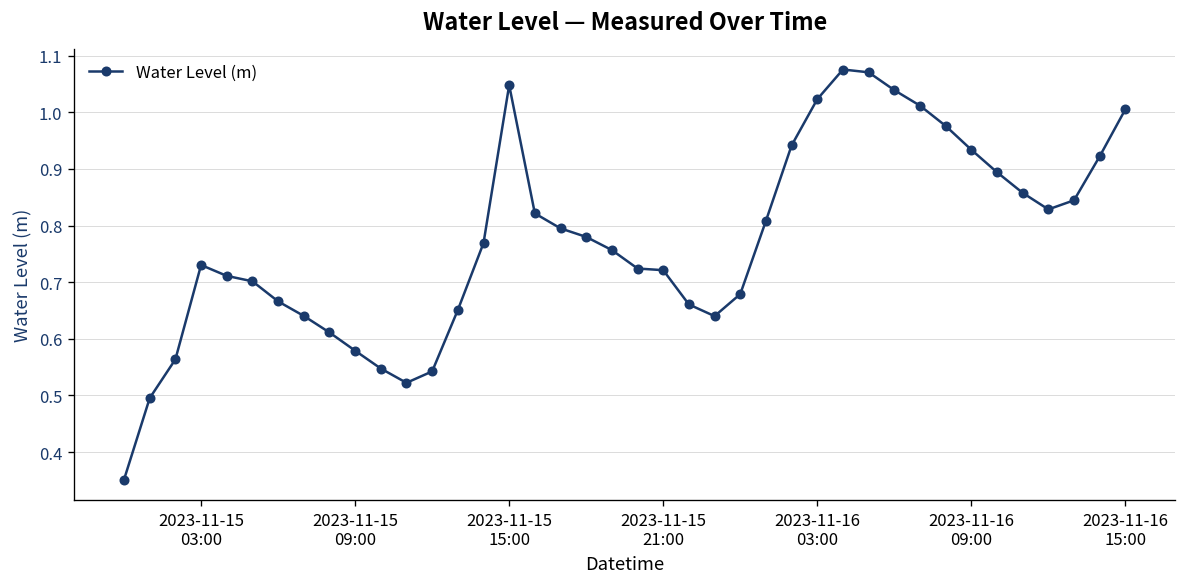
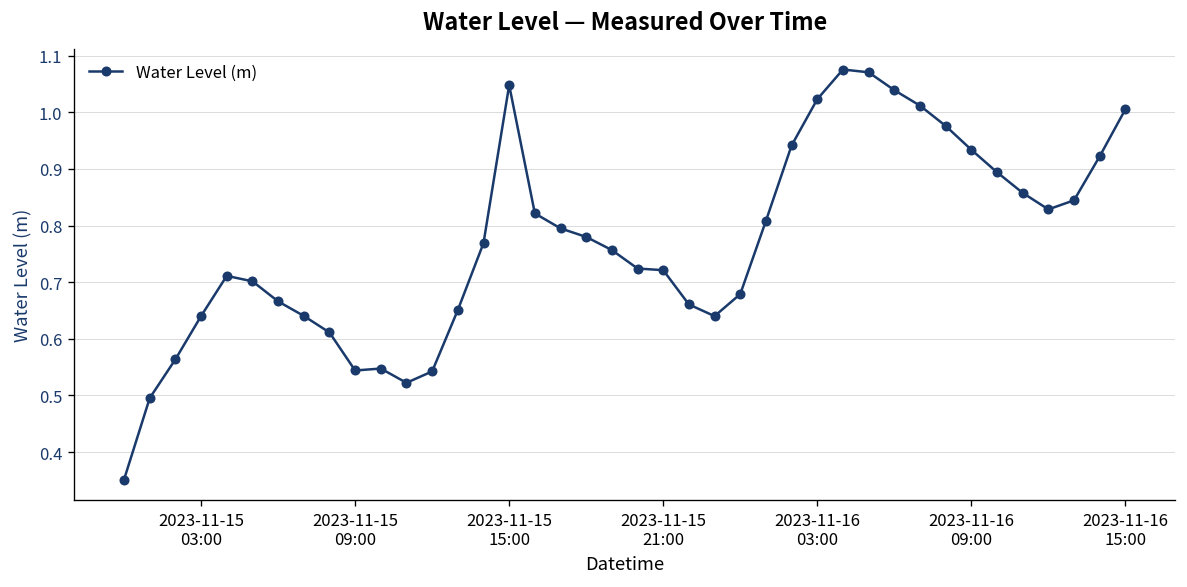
2023-11-15 03:00: 0.73 -> 0.64
2023-11-15 09:00: 0.58 -> 0.54
